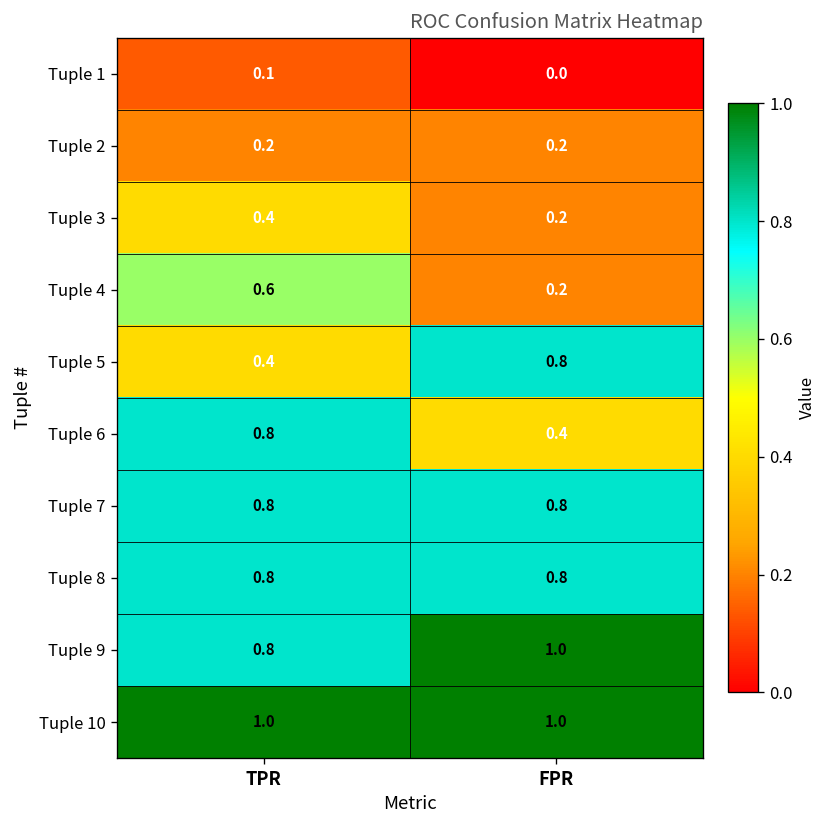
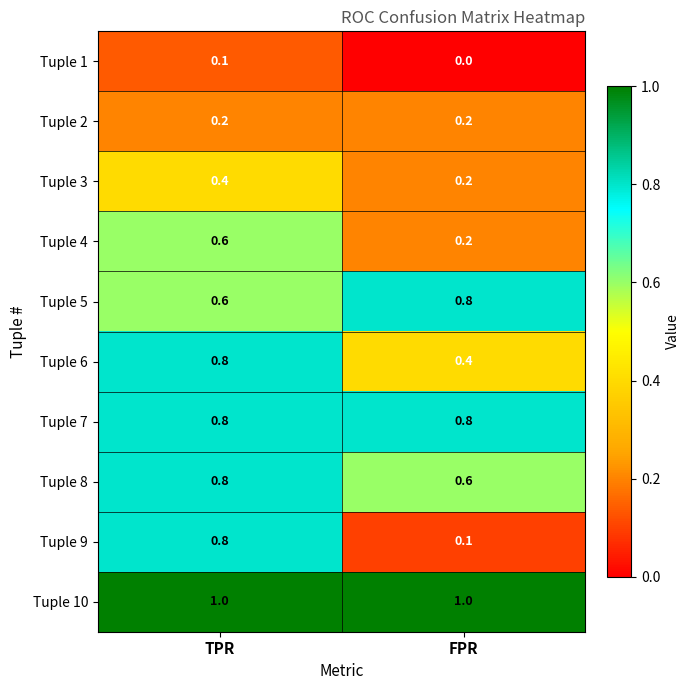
Tuple 5, TPR: 0.4 -> 0.6
Tuple 8, FPR: 0.8 -> 0.6
Tuple 9, FPR: 1.0 -> 0.1
